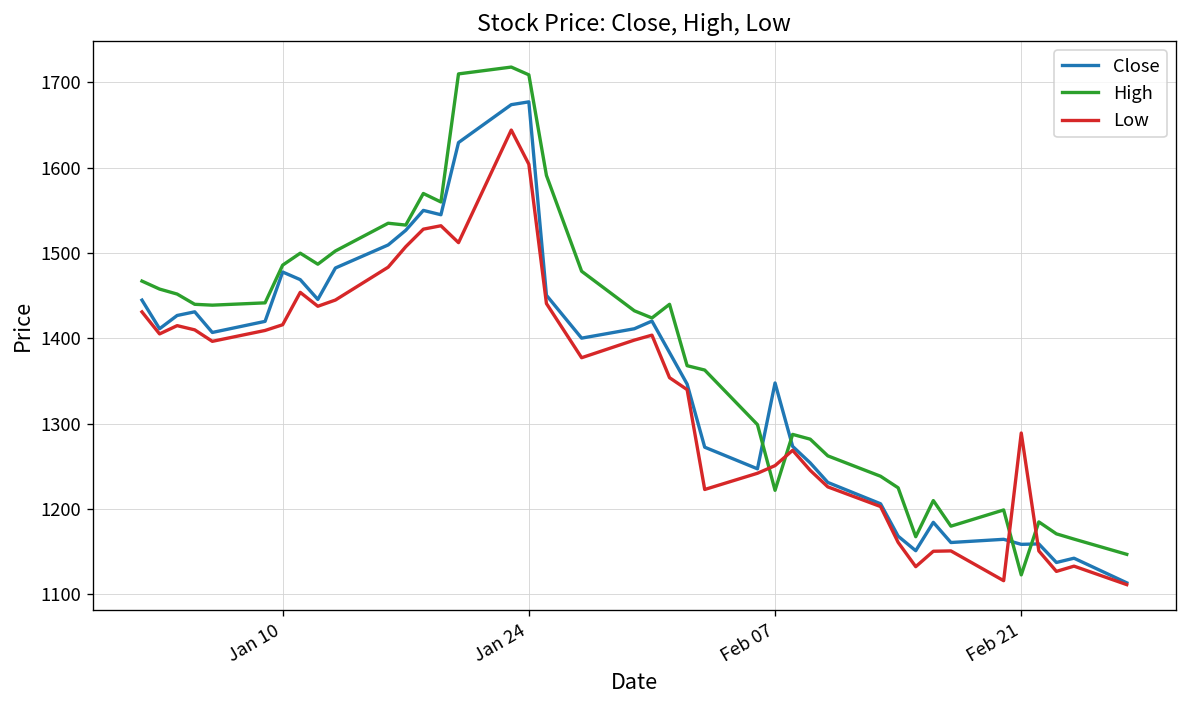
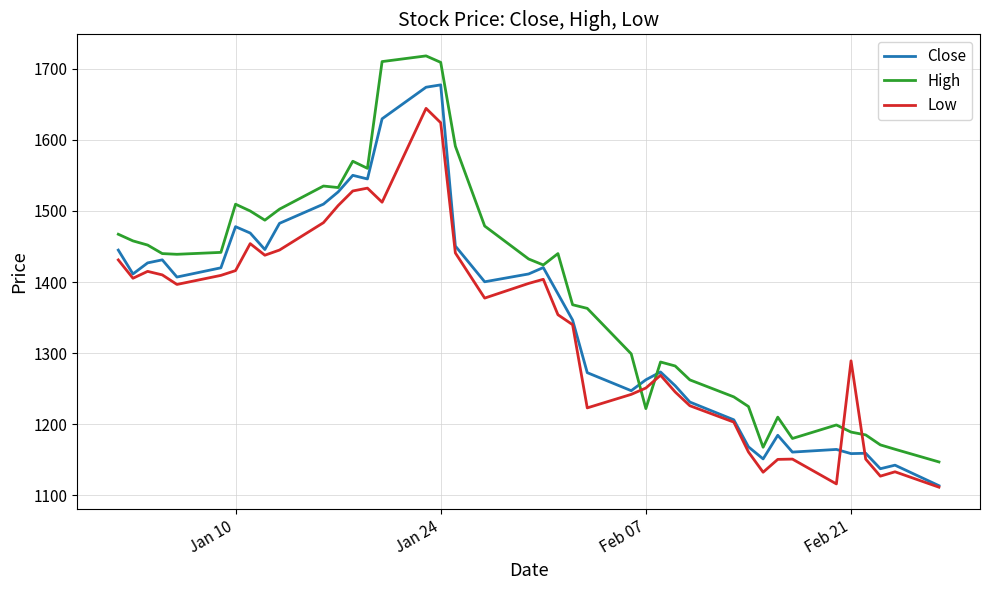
High, Jan 10: 1490 -> 1510
Low, Jan 24: 1600 -> 1620
Close, Feb 07: 1350 -> 1260
High, Feb 21: 1120 -> 1190
